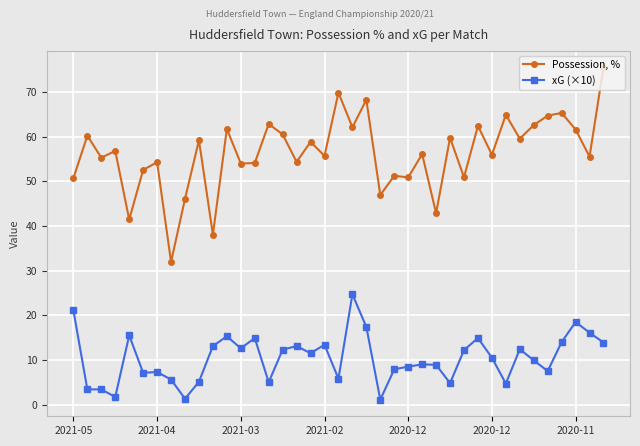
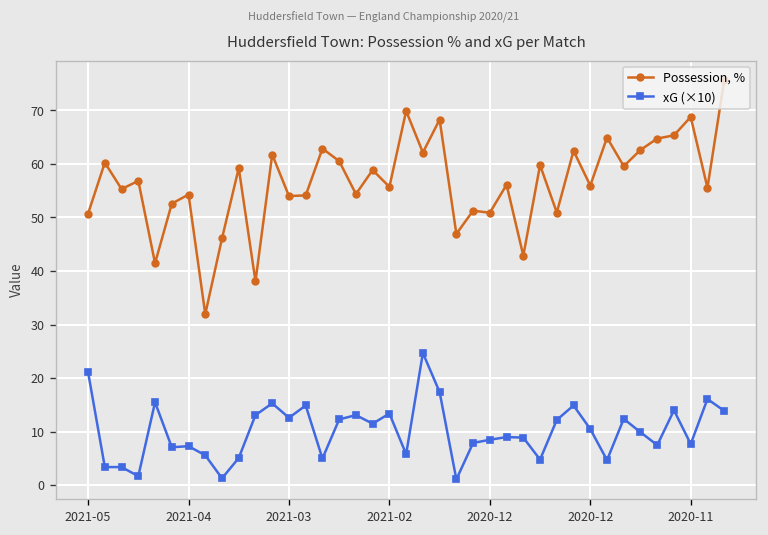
Possession, %, 2020-11: 62 -> 69
xG (×10), 2020-11: 19 -> 8
